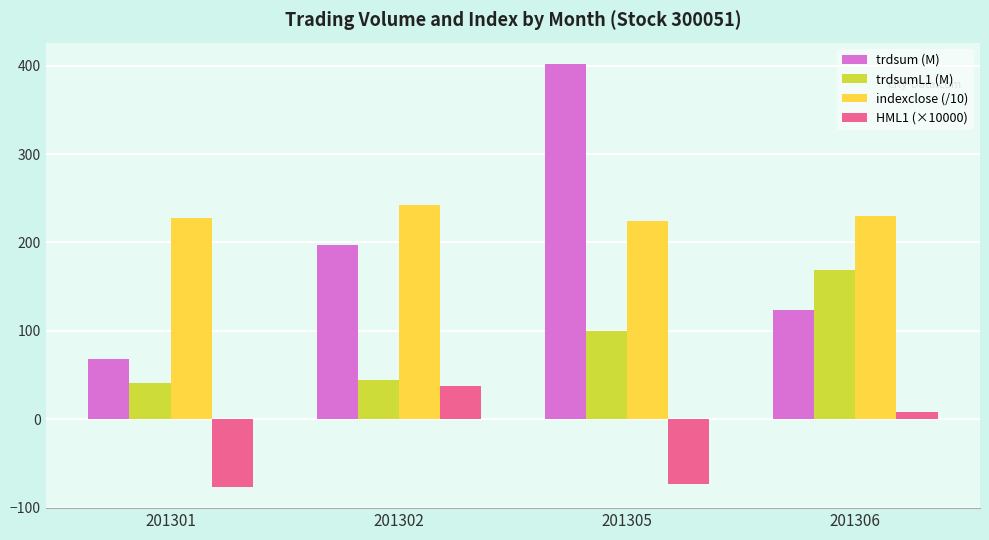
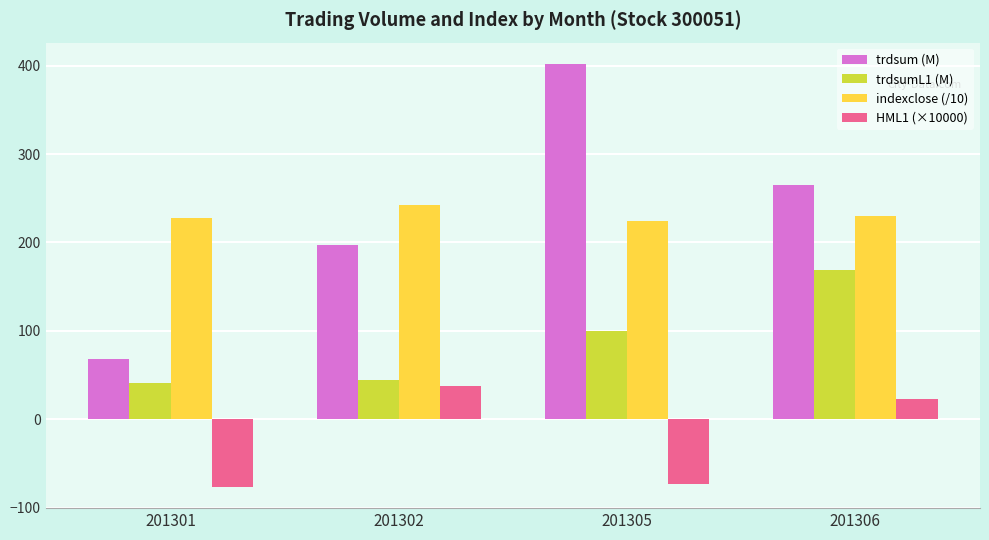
trdsum (M), 201306: 120 -> 270
HML1 (×10000), 201306: 10 -> 20
